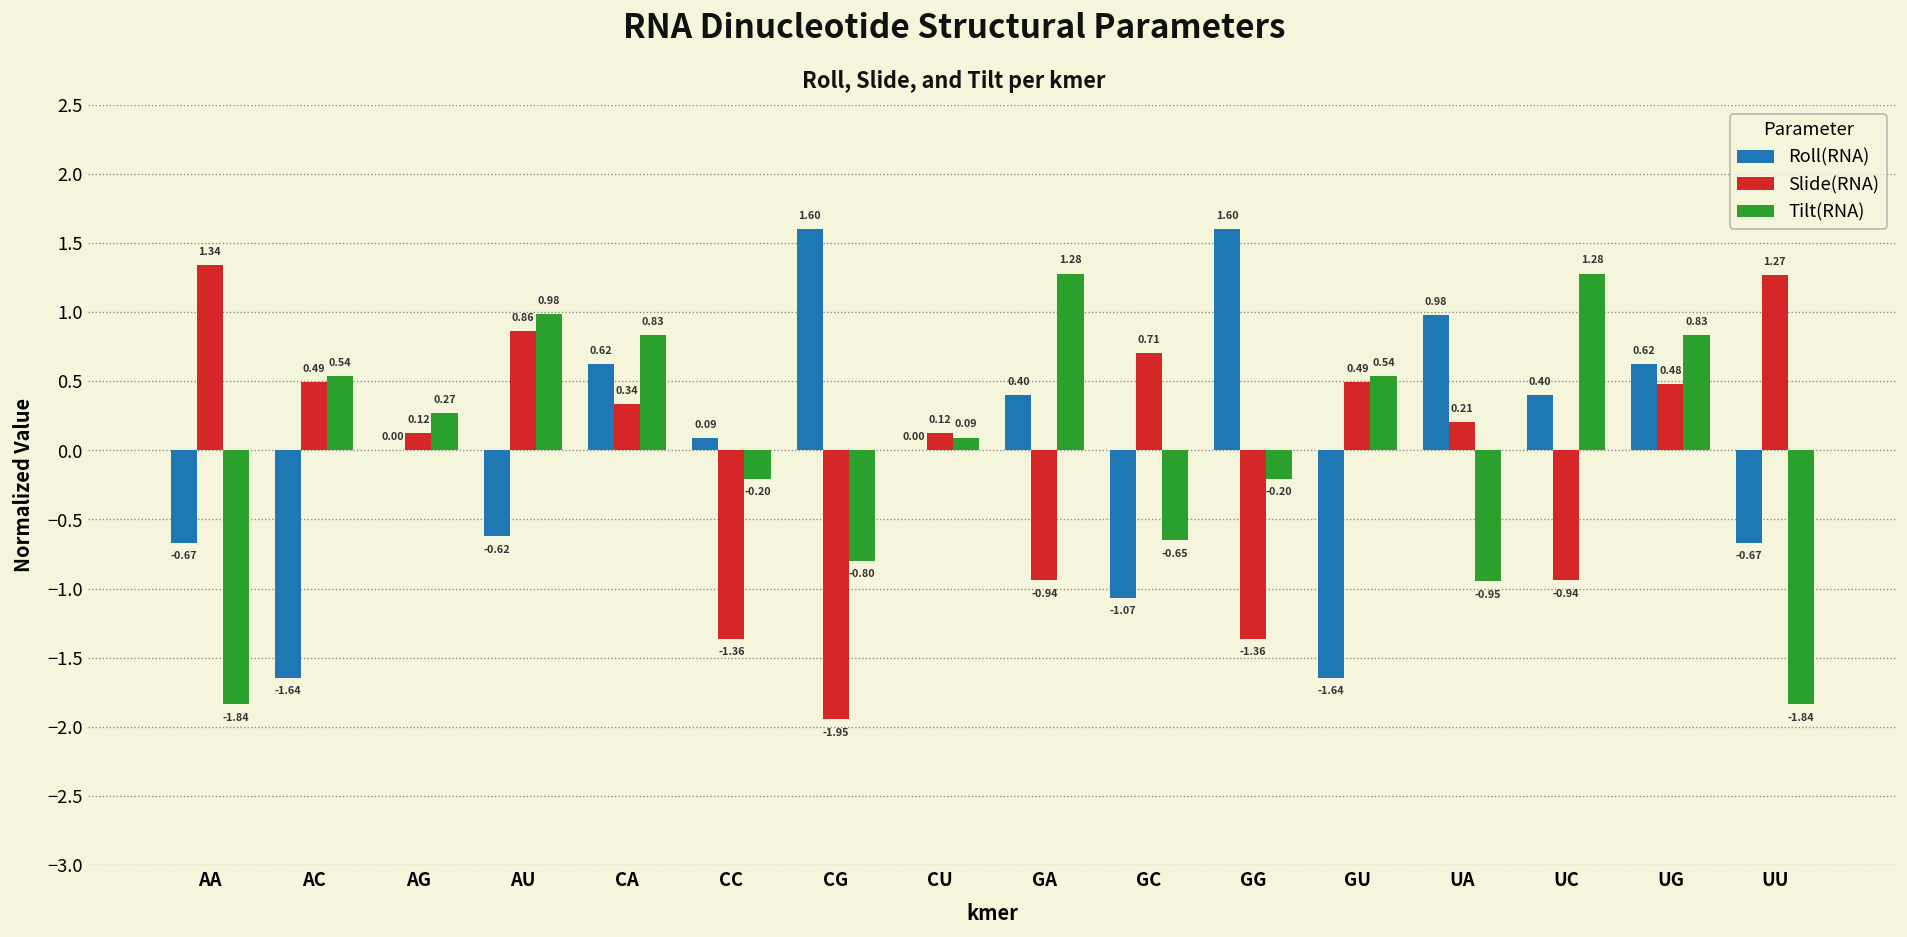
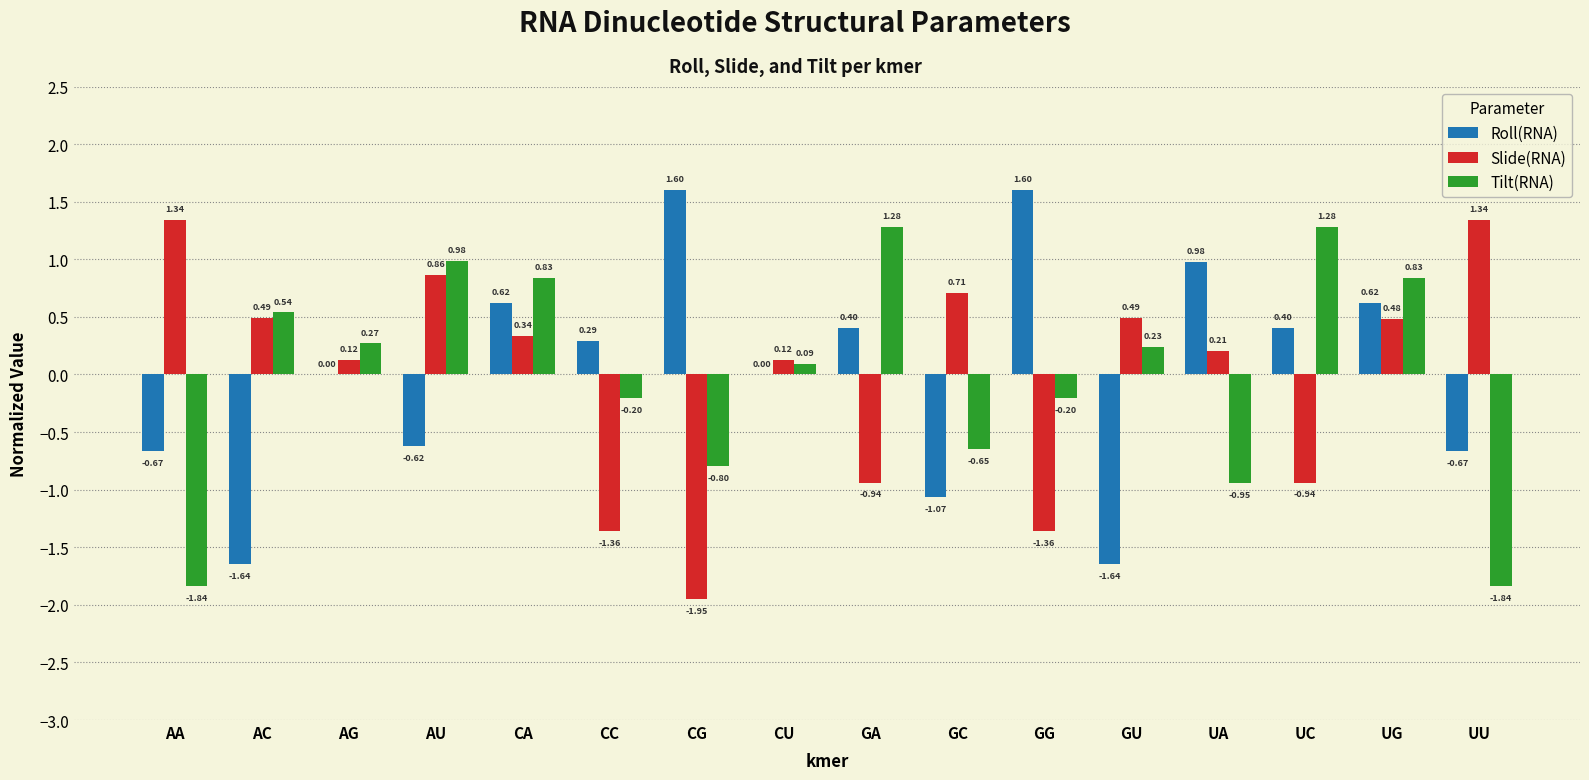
Roll(RNA), CC: 0.09 -> 0.29
Tilt(RNA), GU: 0.54 -> 0.23
Slide(RNA), UU: 1.27 -> 1.34
